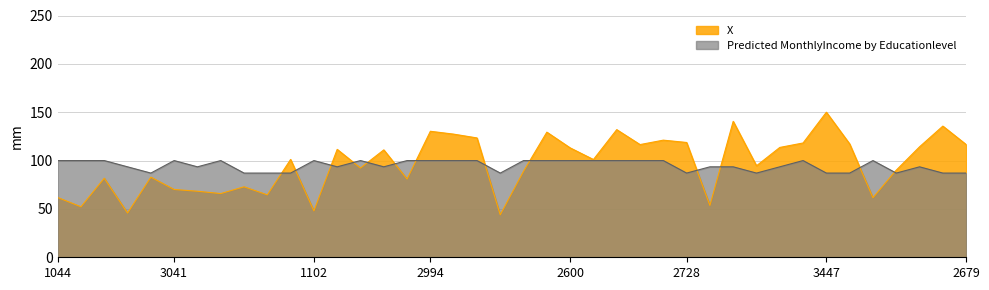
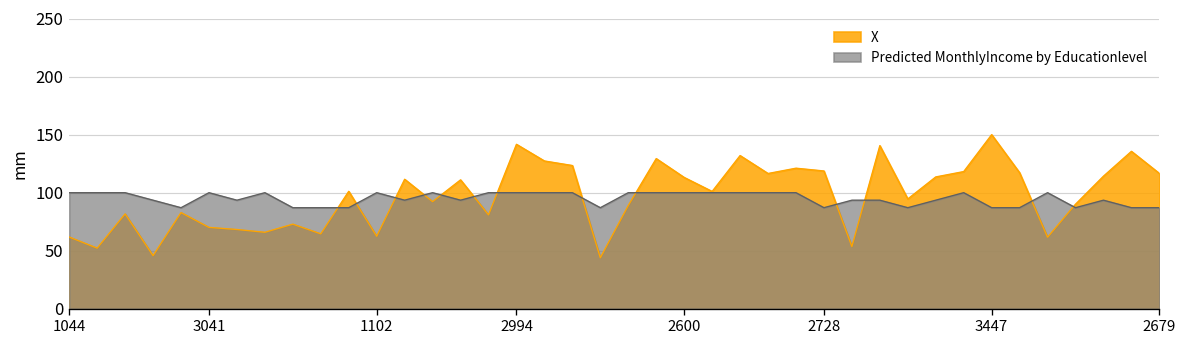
X, 1102: 50 -> 60
X, 2994: 130 -> 140
